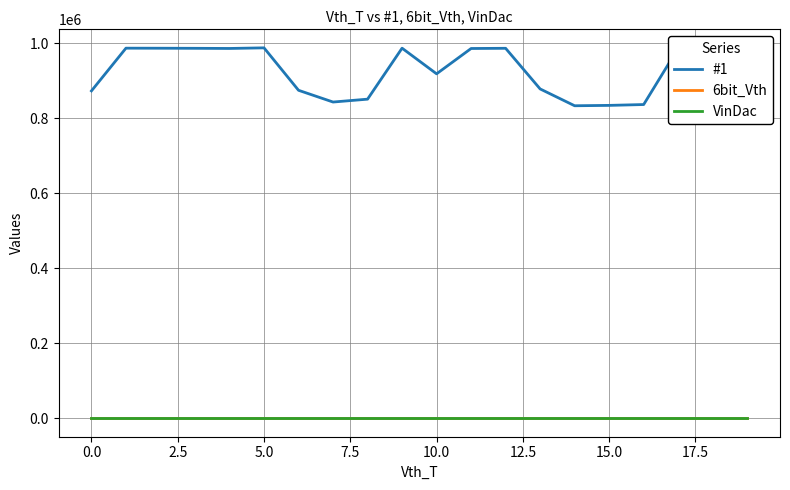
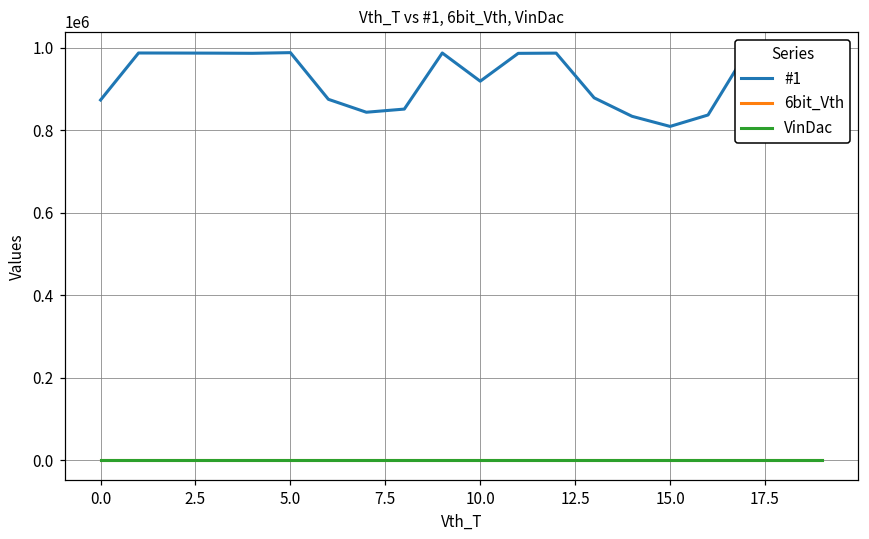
#1, 15.0: 830000 -> 810000
